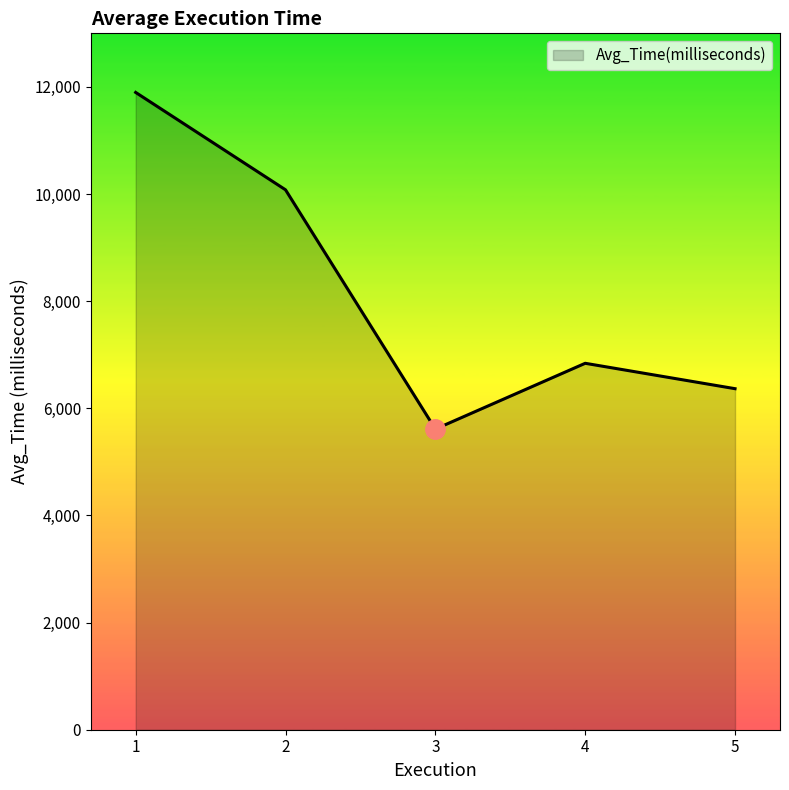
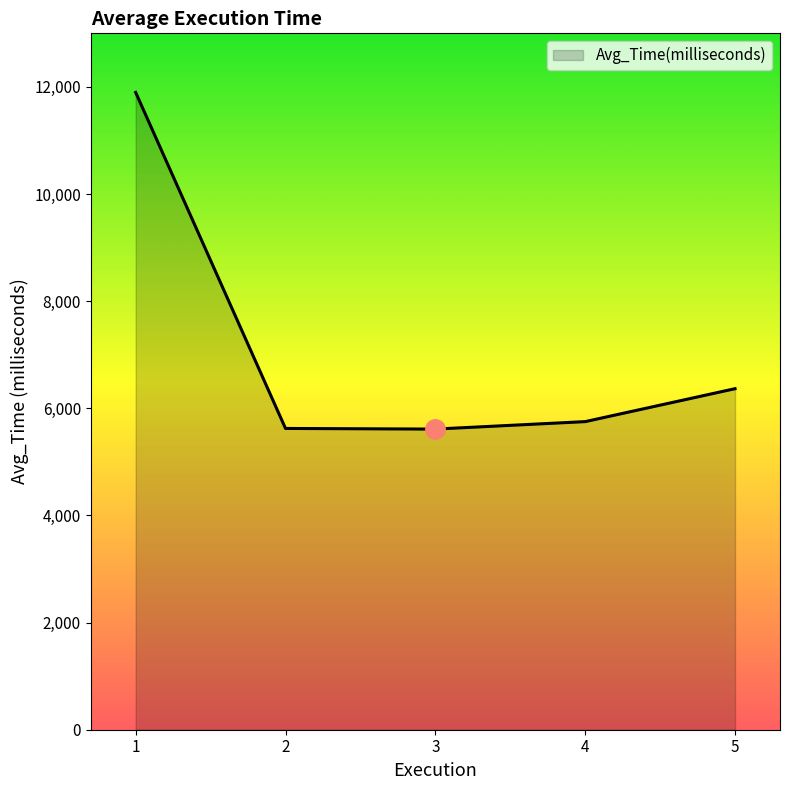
Avg_Time(milliseconds), 2: 10,100 -> 5,600
Avg_Time(milliseconds), 4: 6,800 -> 5,800
